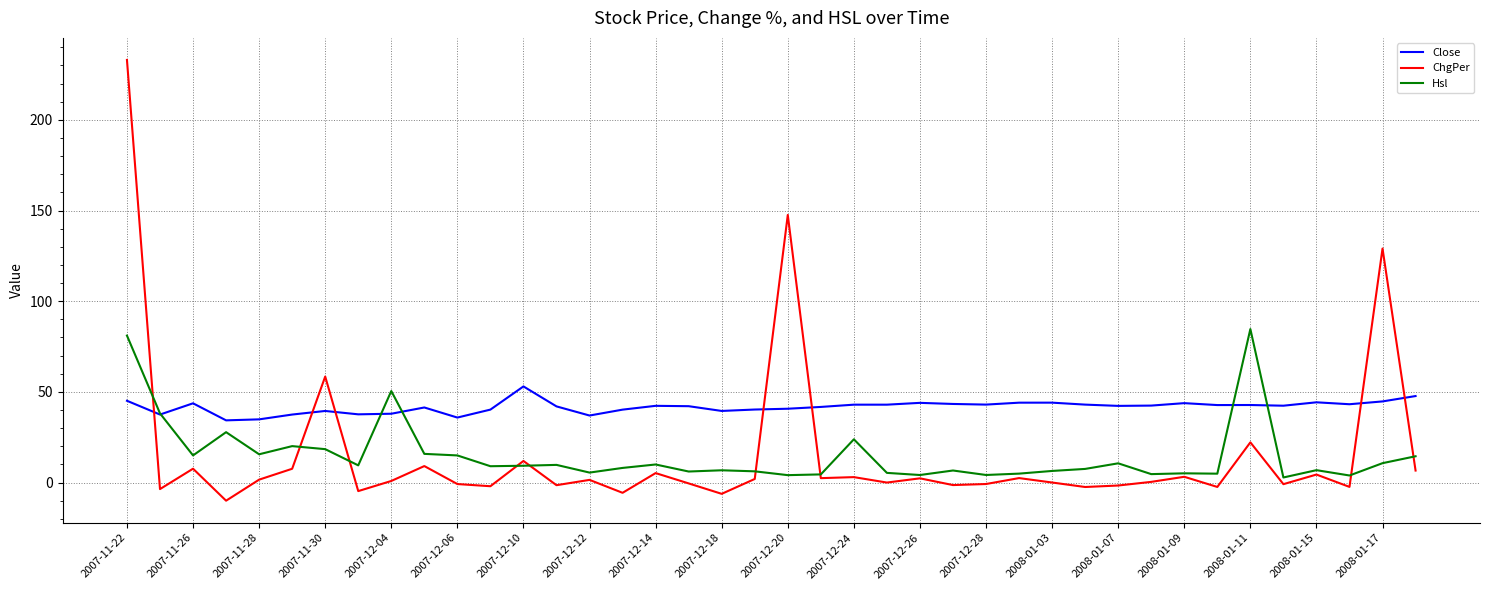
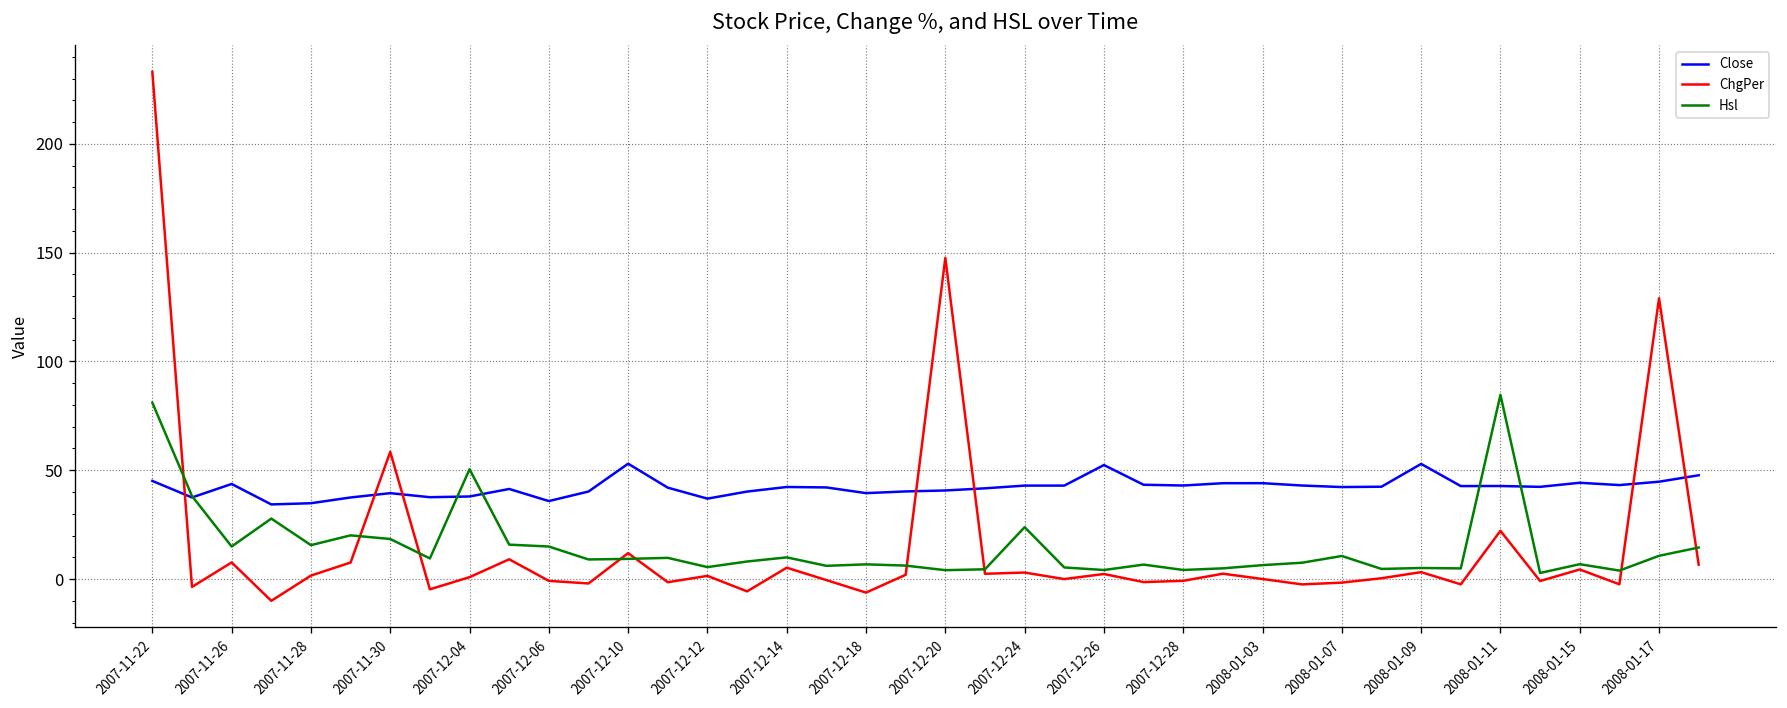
Close, 2007-12-26: 44 -> 52
Close, 2008-01-09: 44 -> 53
